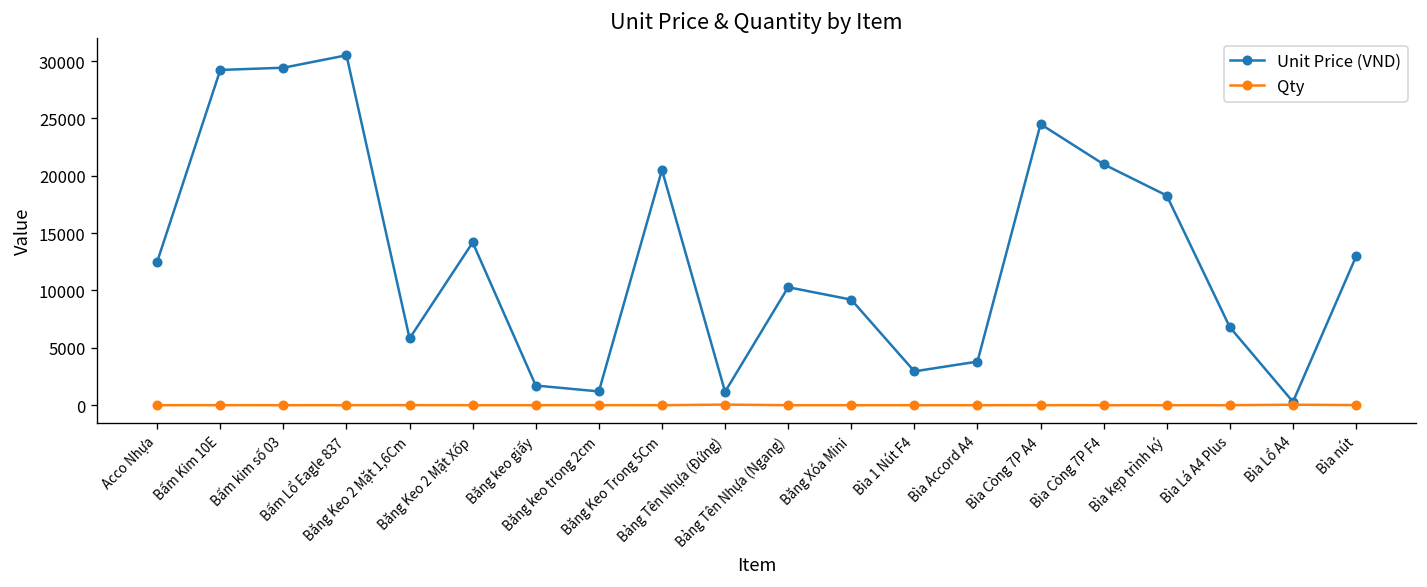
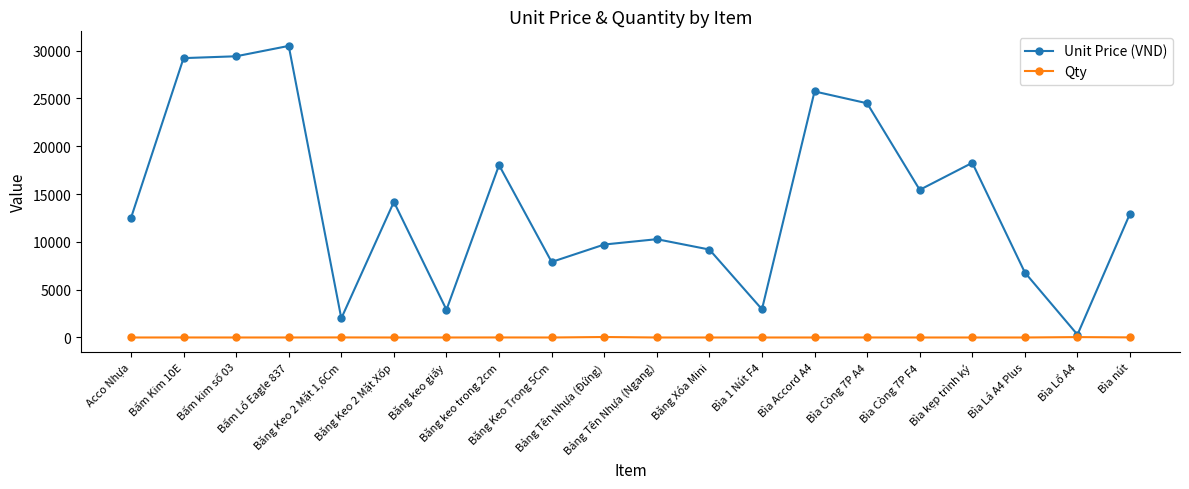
Unit Price (VND), Băng Keo 2 Mặt 1,6Cm: 6000 -> 2000
Unit Price (VND), Băng keo giấy: 2000 -> 3000
Unit Price (VND), Băng keo trong 2cm: 1000 -> 18000
Unit Price (VND), Băng Keo Trong 5Cm: 21000 -> 8000
Unit Price (VND), Bảng Tên Nhựa (Đứng): 1000 -> 10000
Unit Price (VND), Bìa Accord A4: 4000 -> 26000
Unit Price (VND), Bìa Còng 7P F4: 21000 -> 15000
